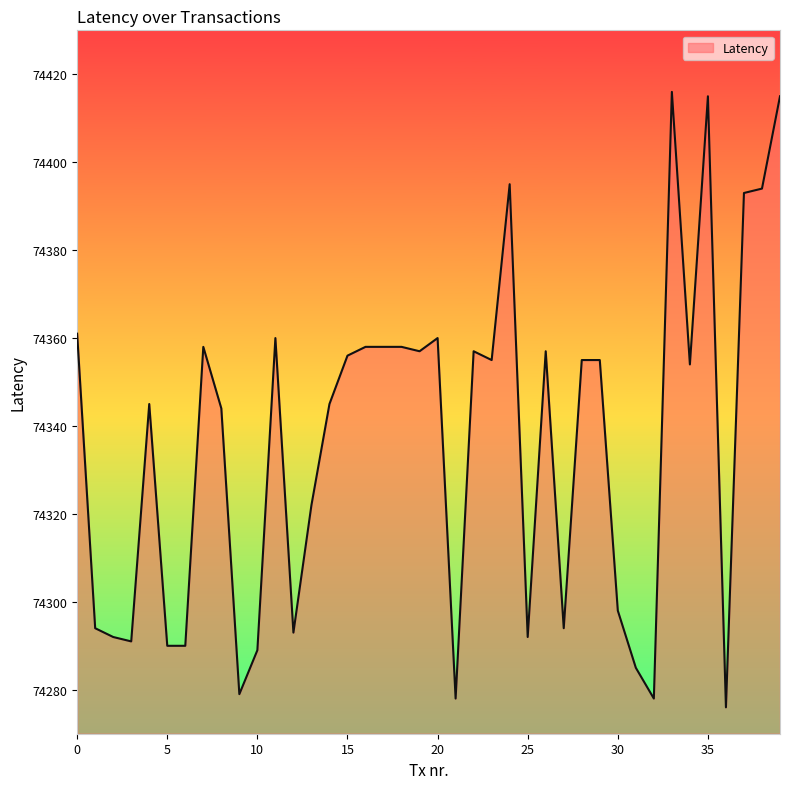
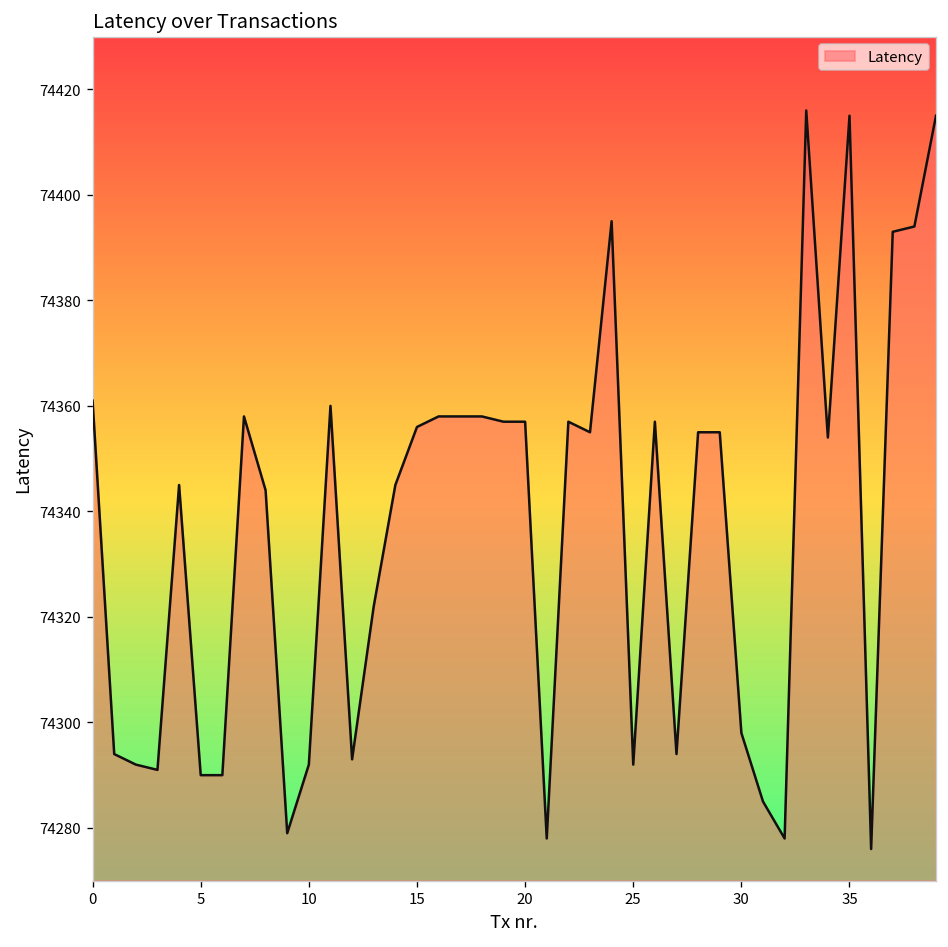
10: 74289 -> 74292
20: 74360 -> 74357
